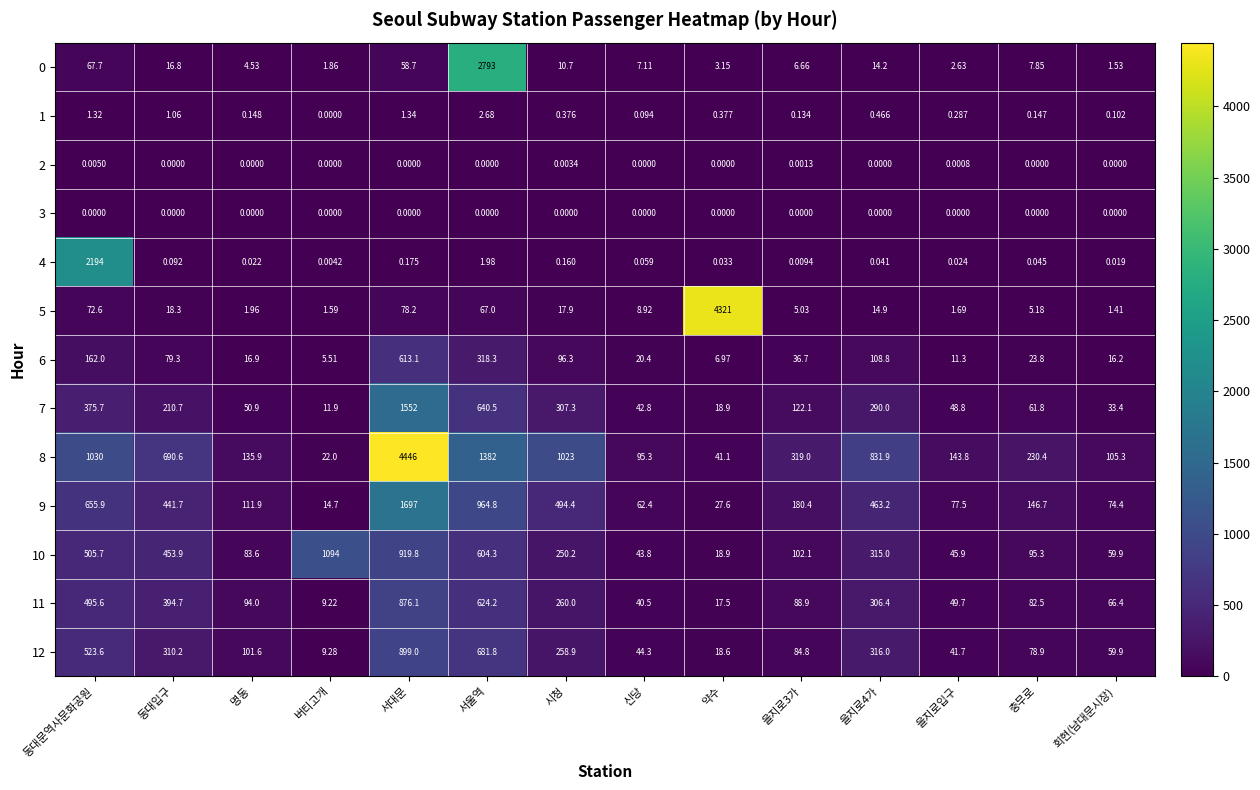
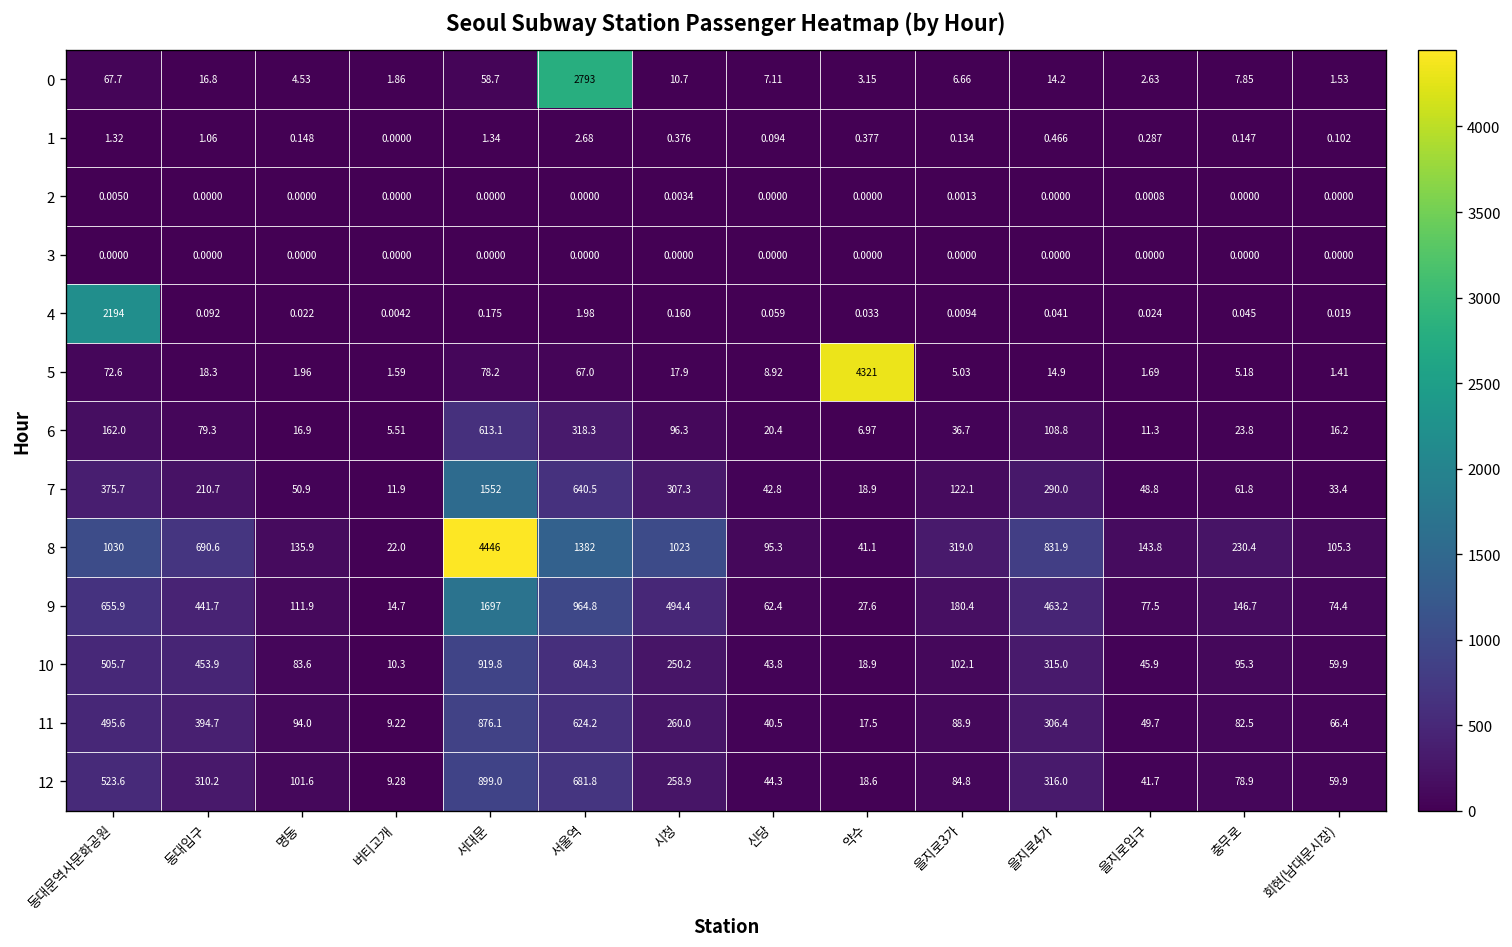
10, 버티고개: 1094 -> 10.3
